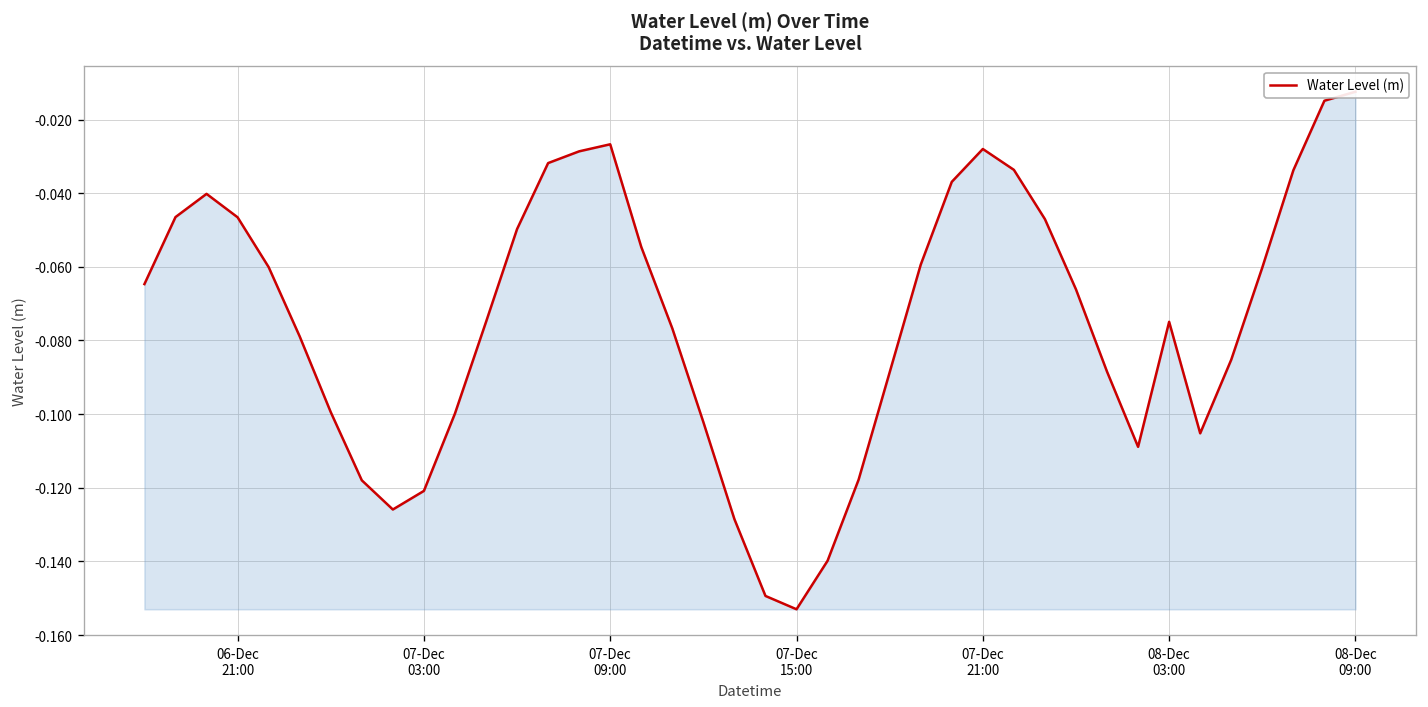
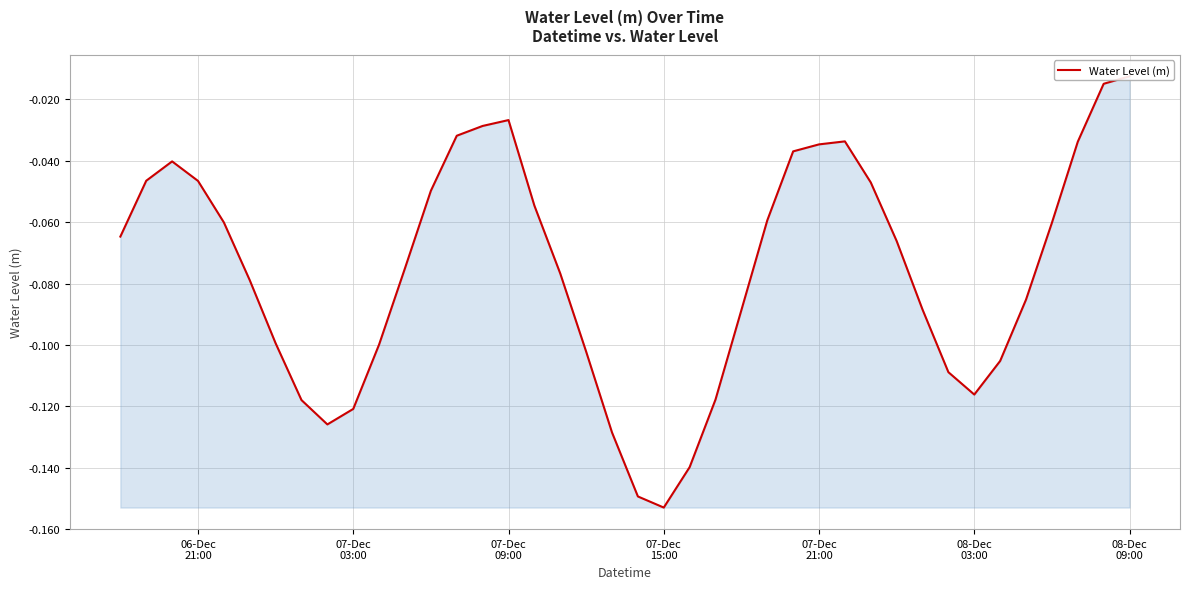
07-Dec 21:00: -0.028 -> -0.035
08-Dec 03:00: -0.075 -> -0.116
